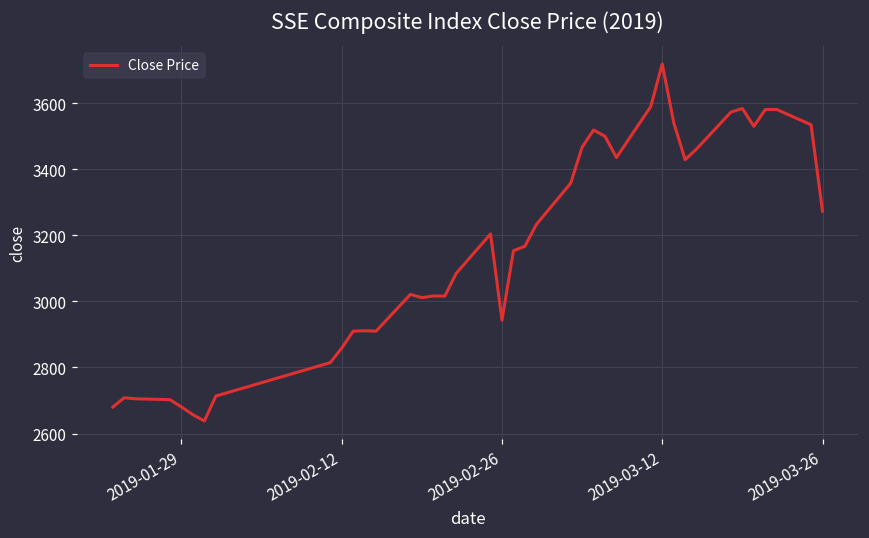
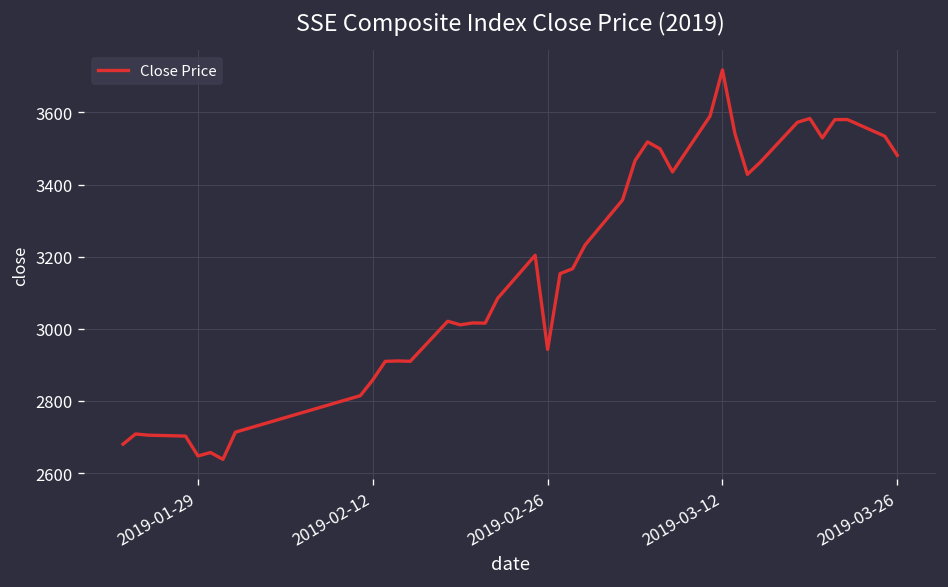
2019-01-29: 2680 -> 2650
2019-03-26: 3270 -> 3480
